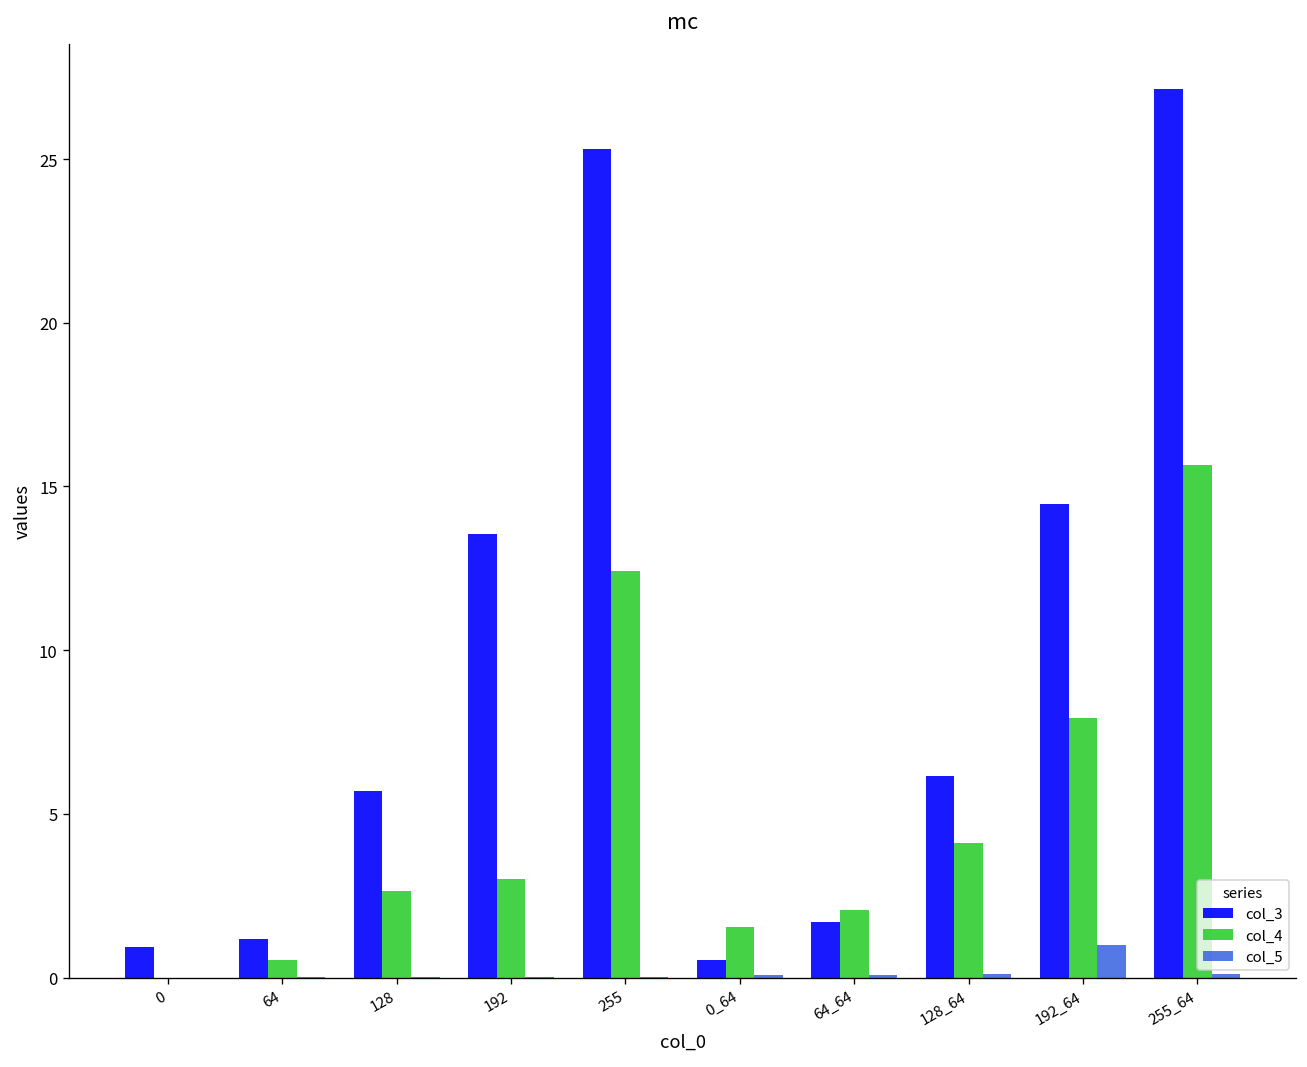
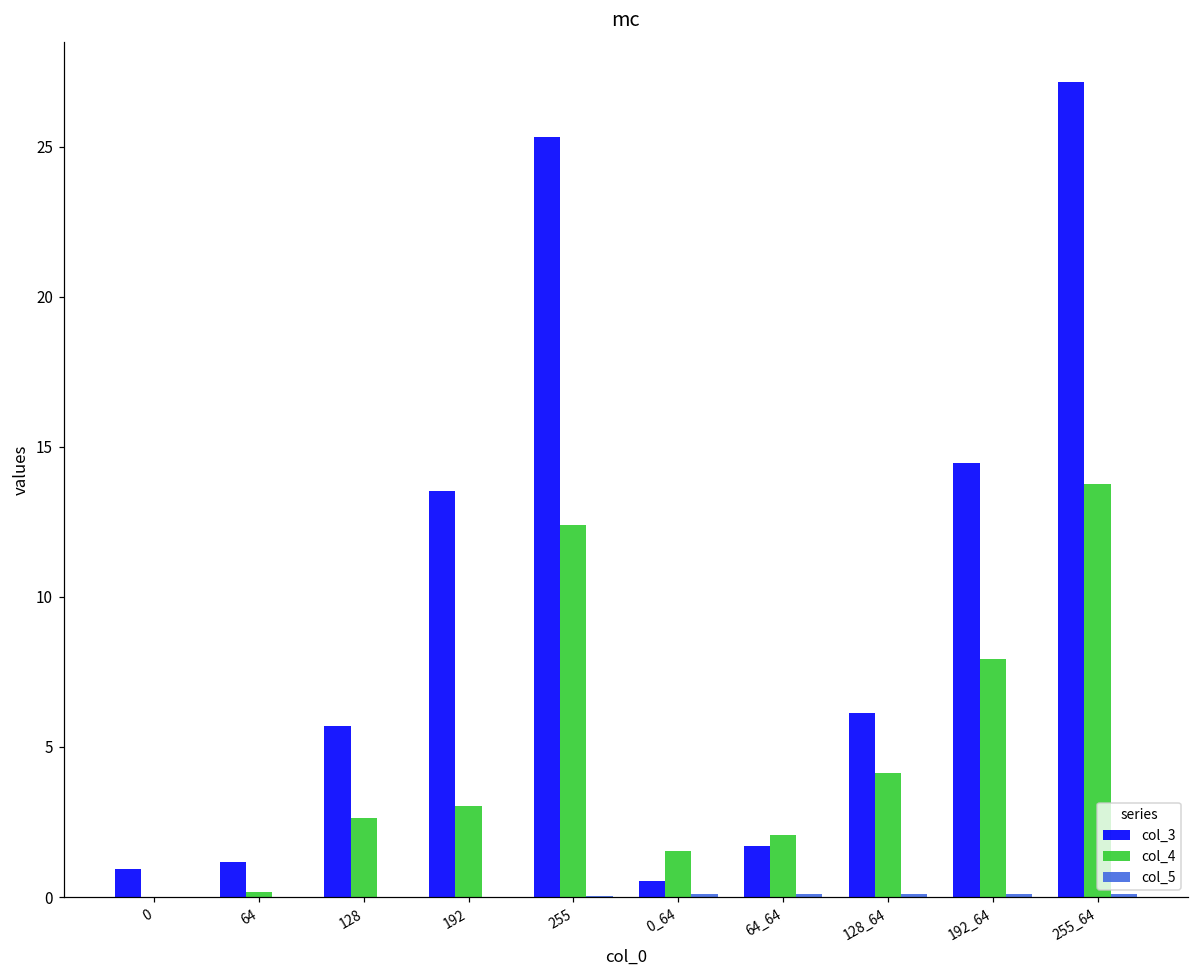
col_4, 64: 0.5 -> 0.2
col_5, 192_64: 1.0 -> 0.1
col_4, 255_64: 15.6 -> 13.8
